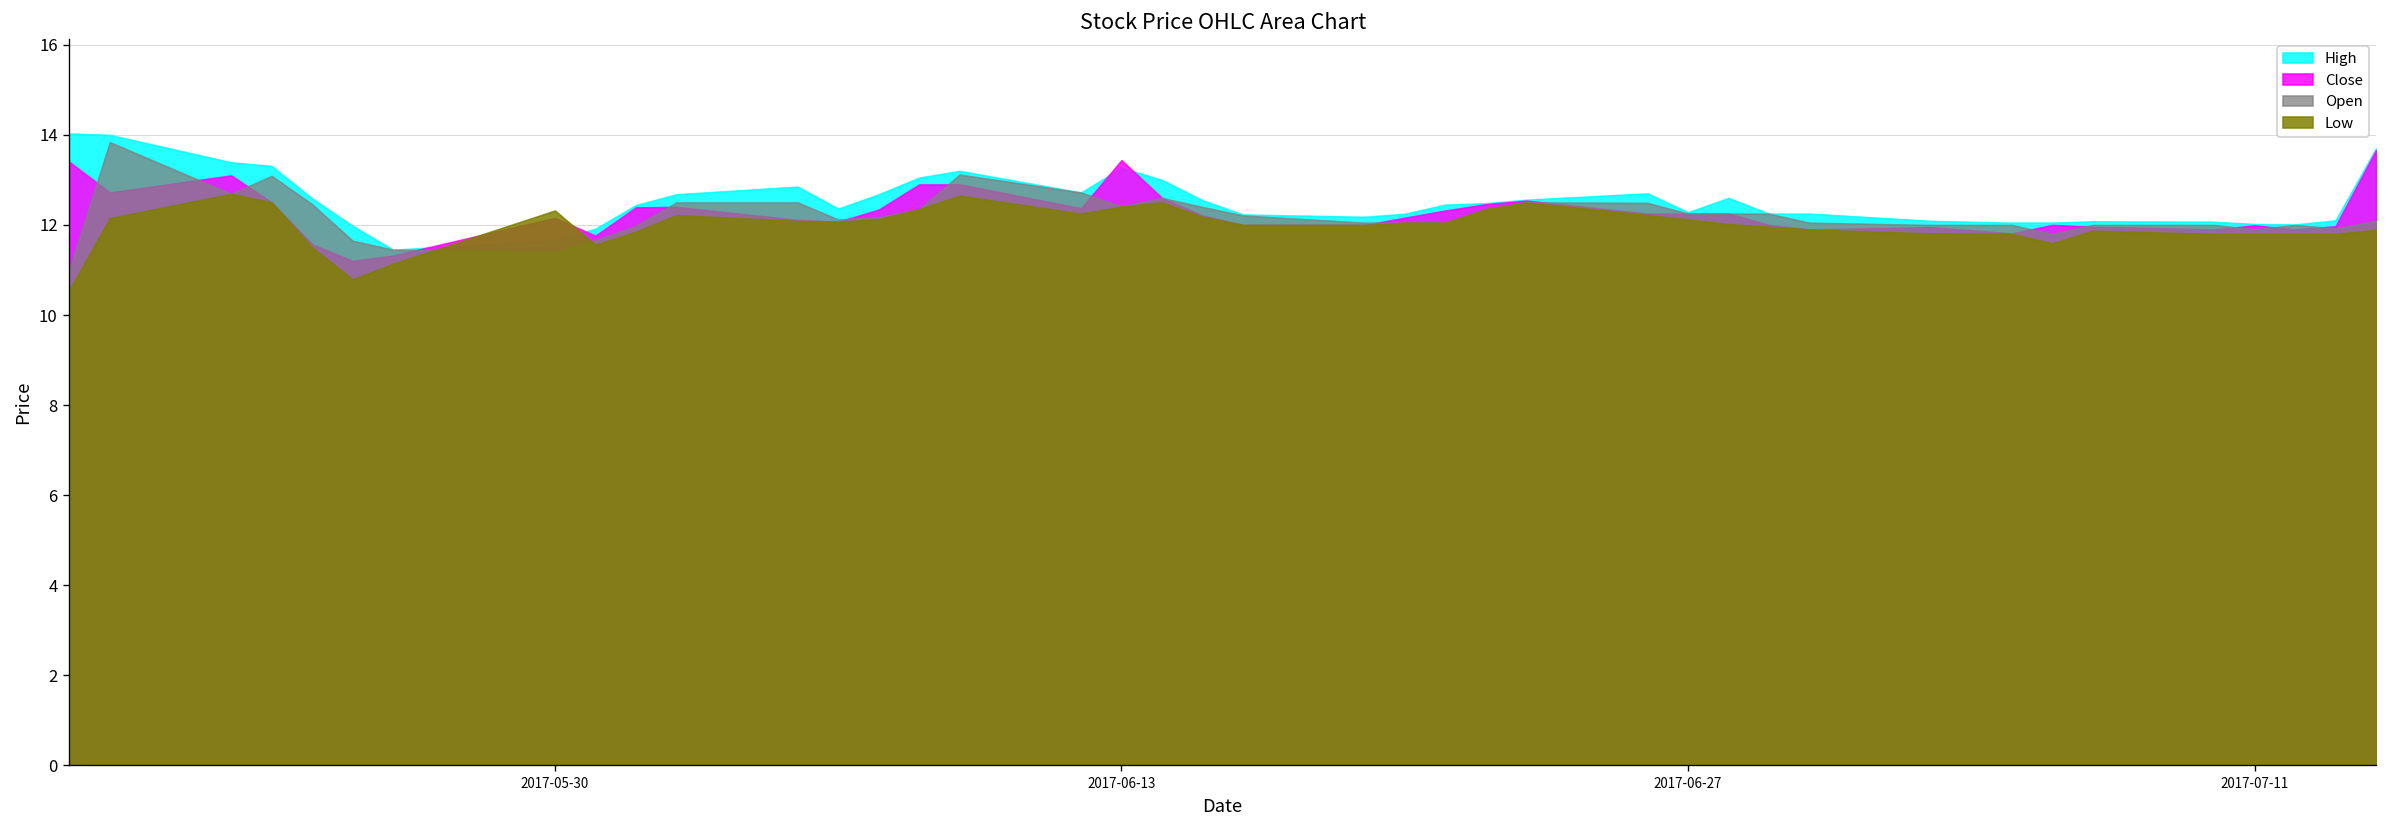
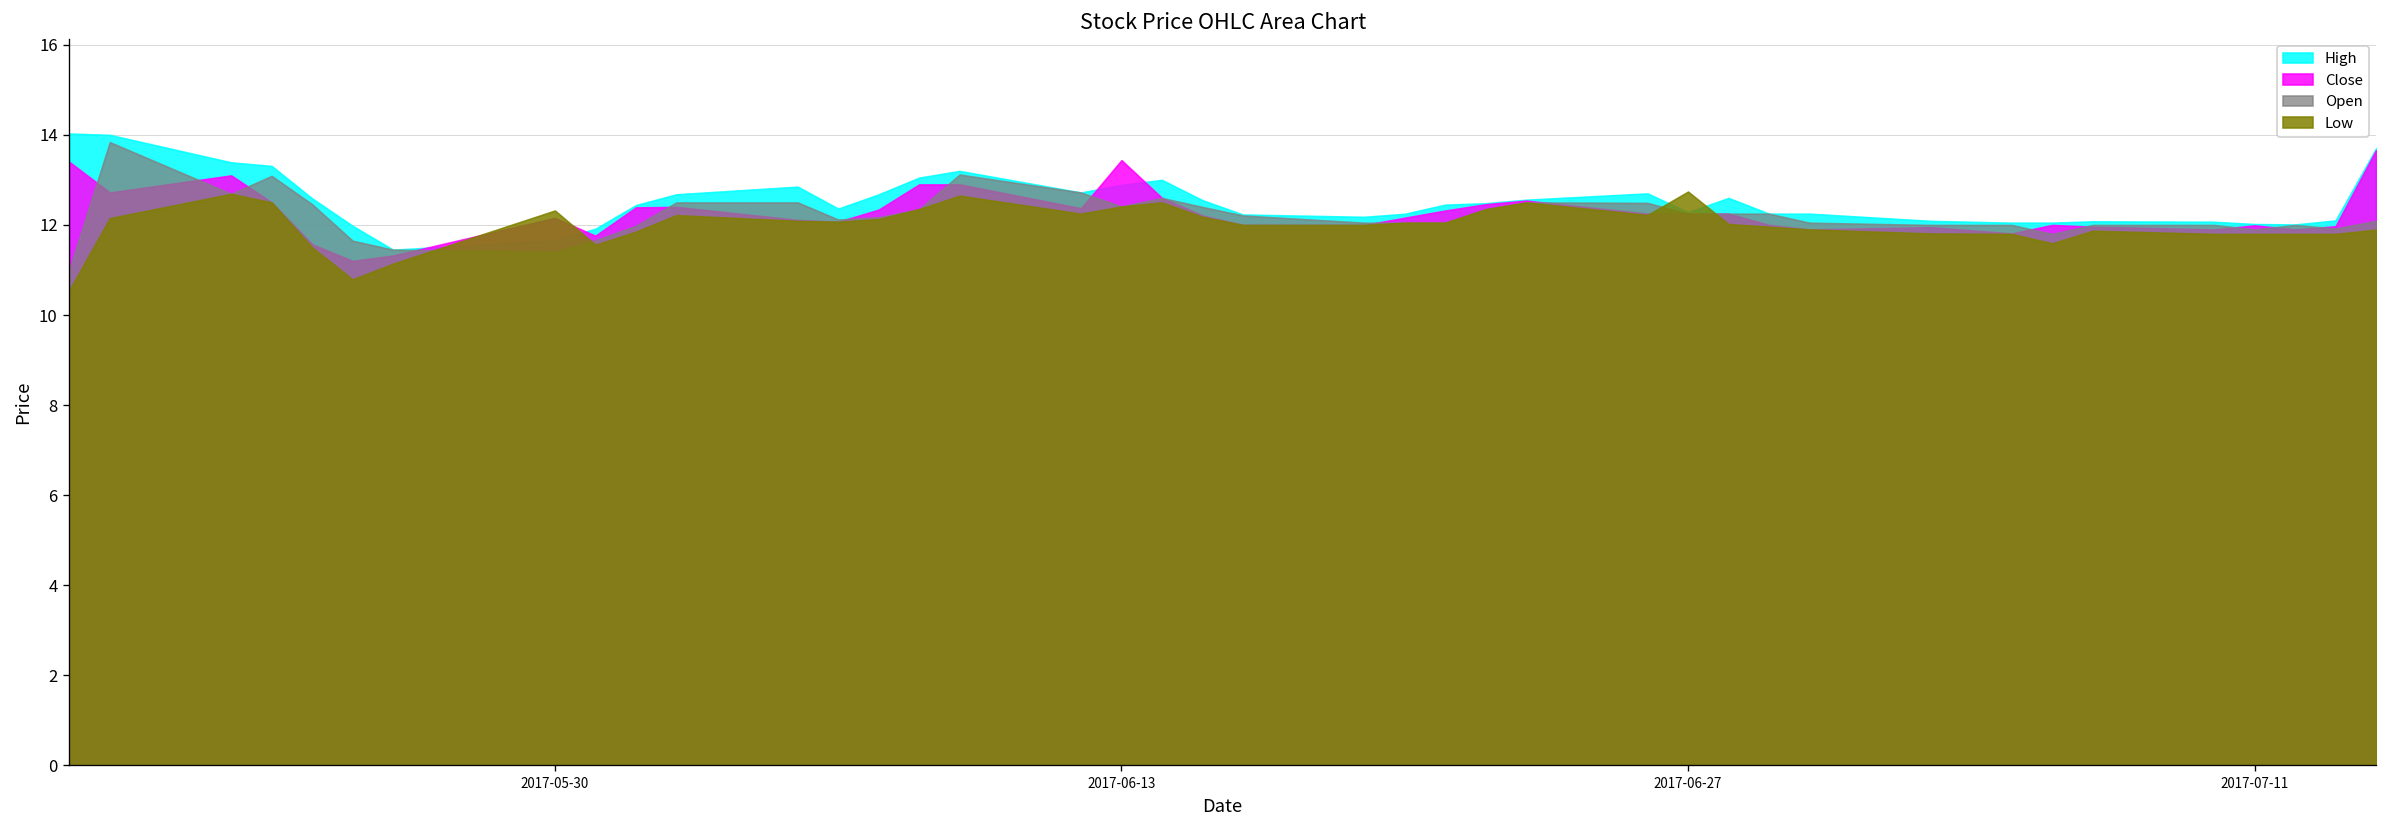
High, 2017-06-13: 13.3 -> 12.9
Low, 2017-06-27: 12.1 -> 12.7
